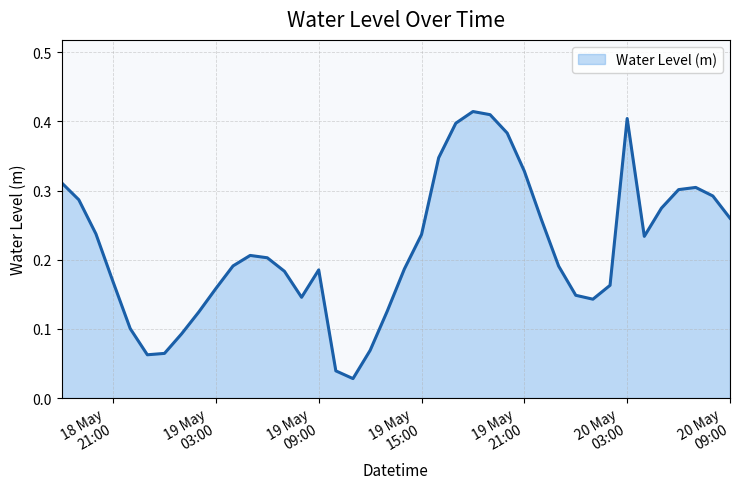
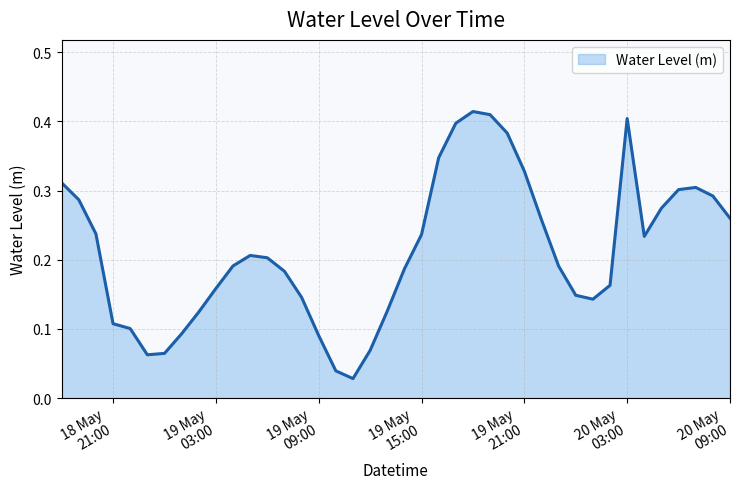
18 May 21:00: 0.17 -> 0.11
19 May 09:00: 0.19 -> 0.09
